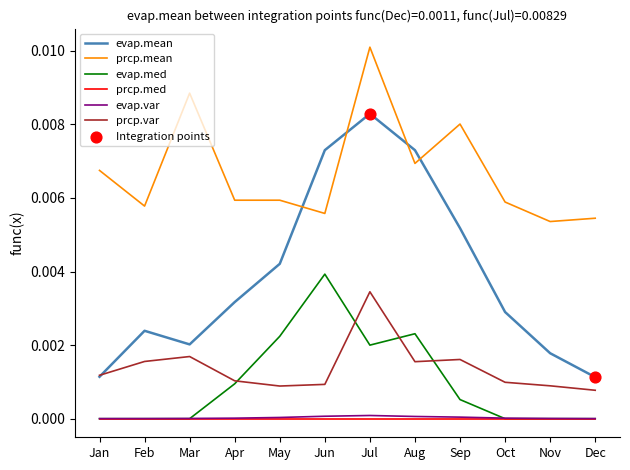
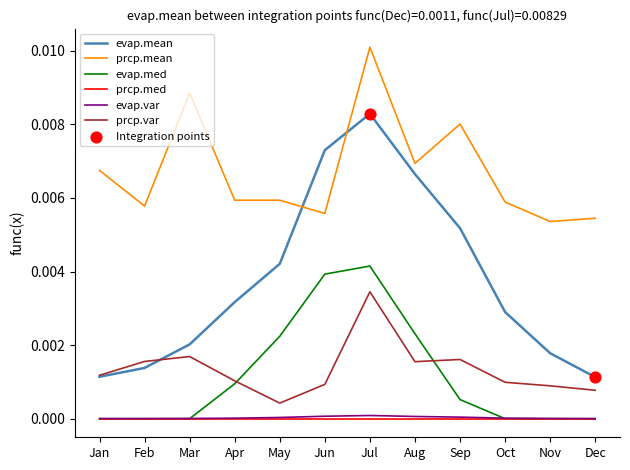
evap.mean, Feb: 0.0024 -> 0.0014
prcp.var, May: 0.0009 -> 0.0004
evap.med, Jul: 0.0020 -> 0.0042
evap.mean, Aug: 0.0073 -> 0.0067
